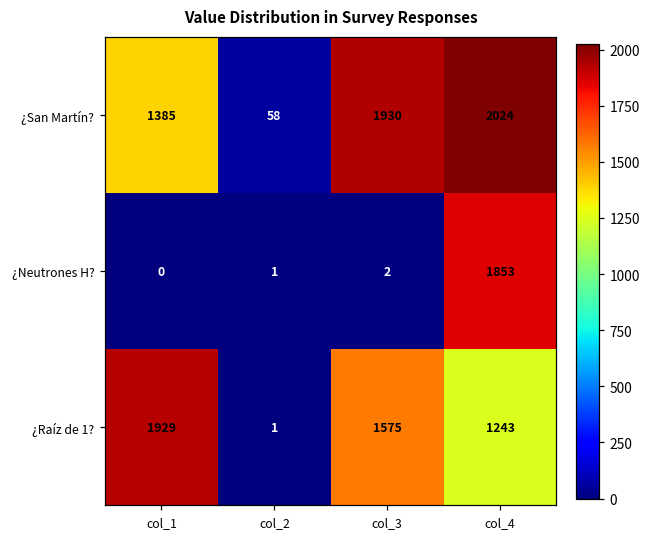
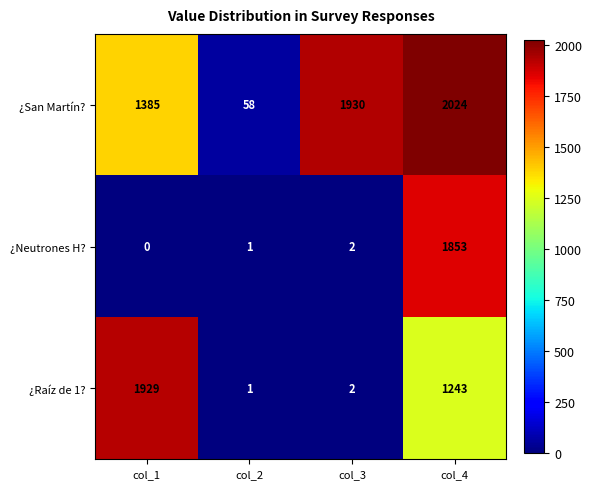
¿Raíz de 1?, col_3: 1575 -> 2
